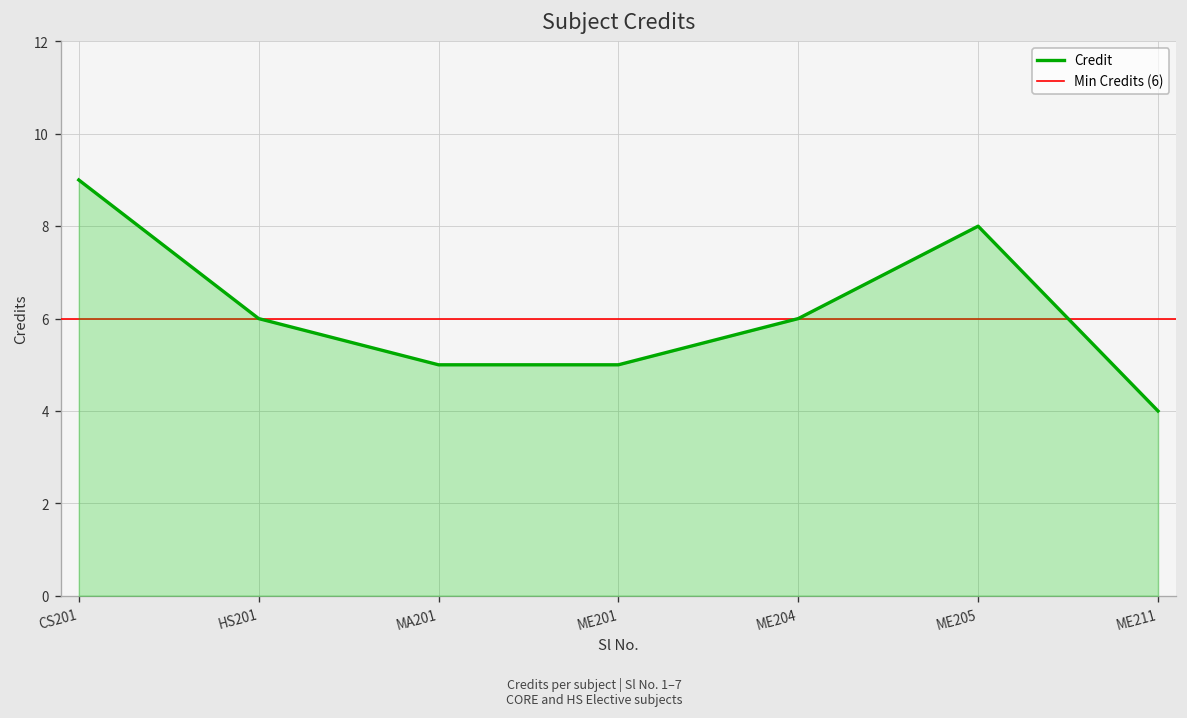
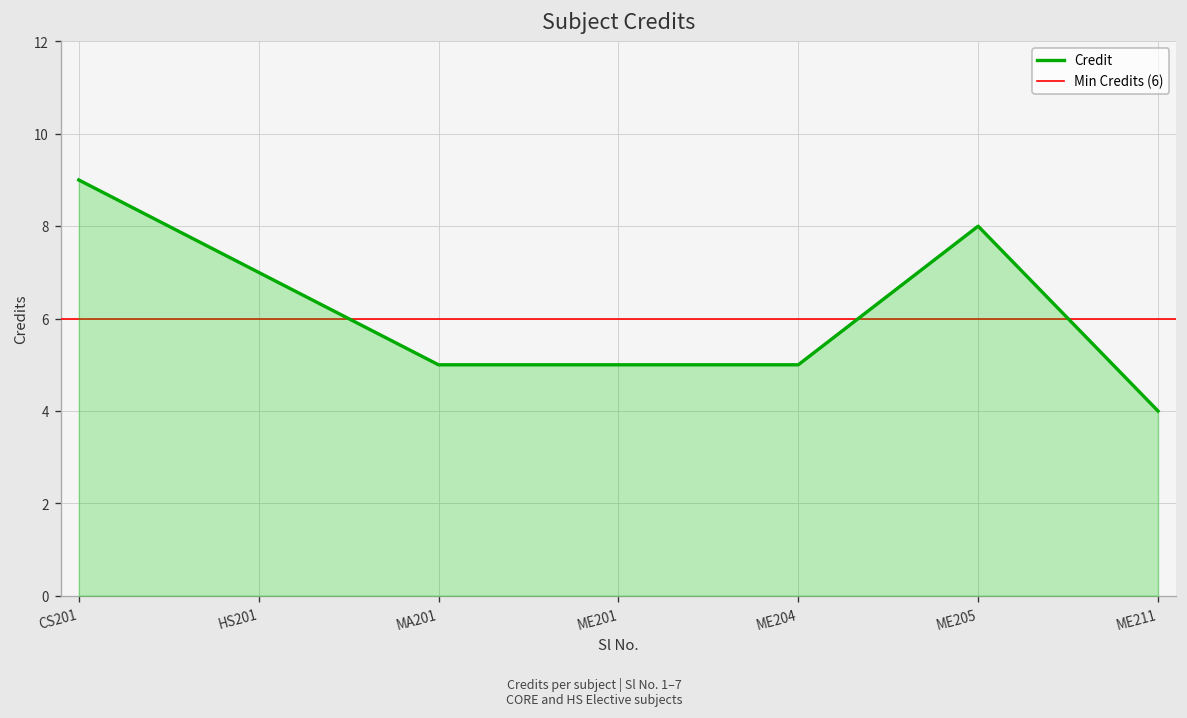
HS201: 6 -> 7
ME204: 6 -> 5
